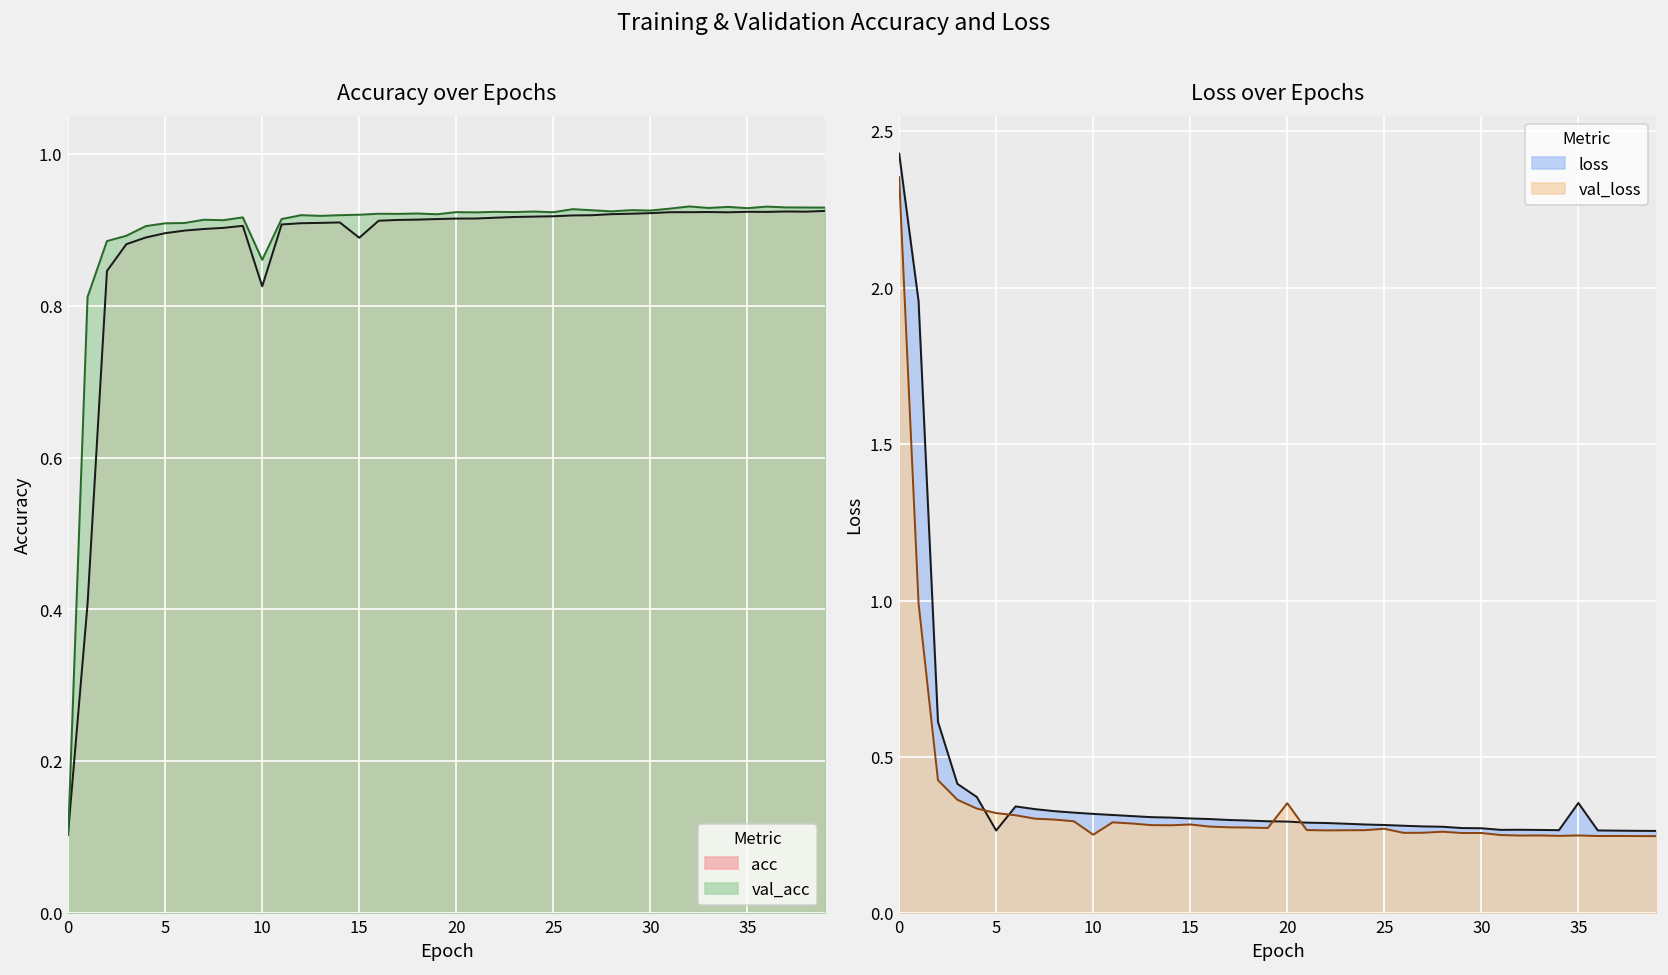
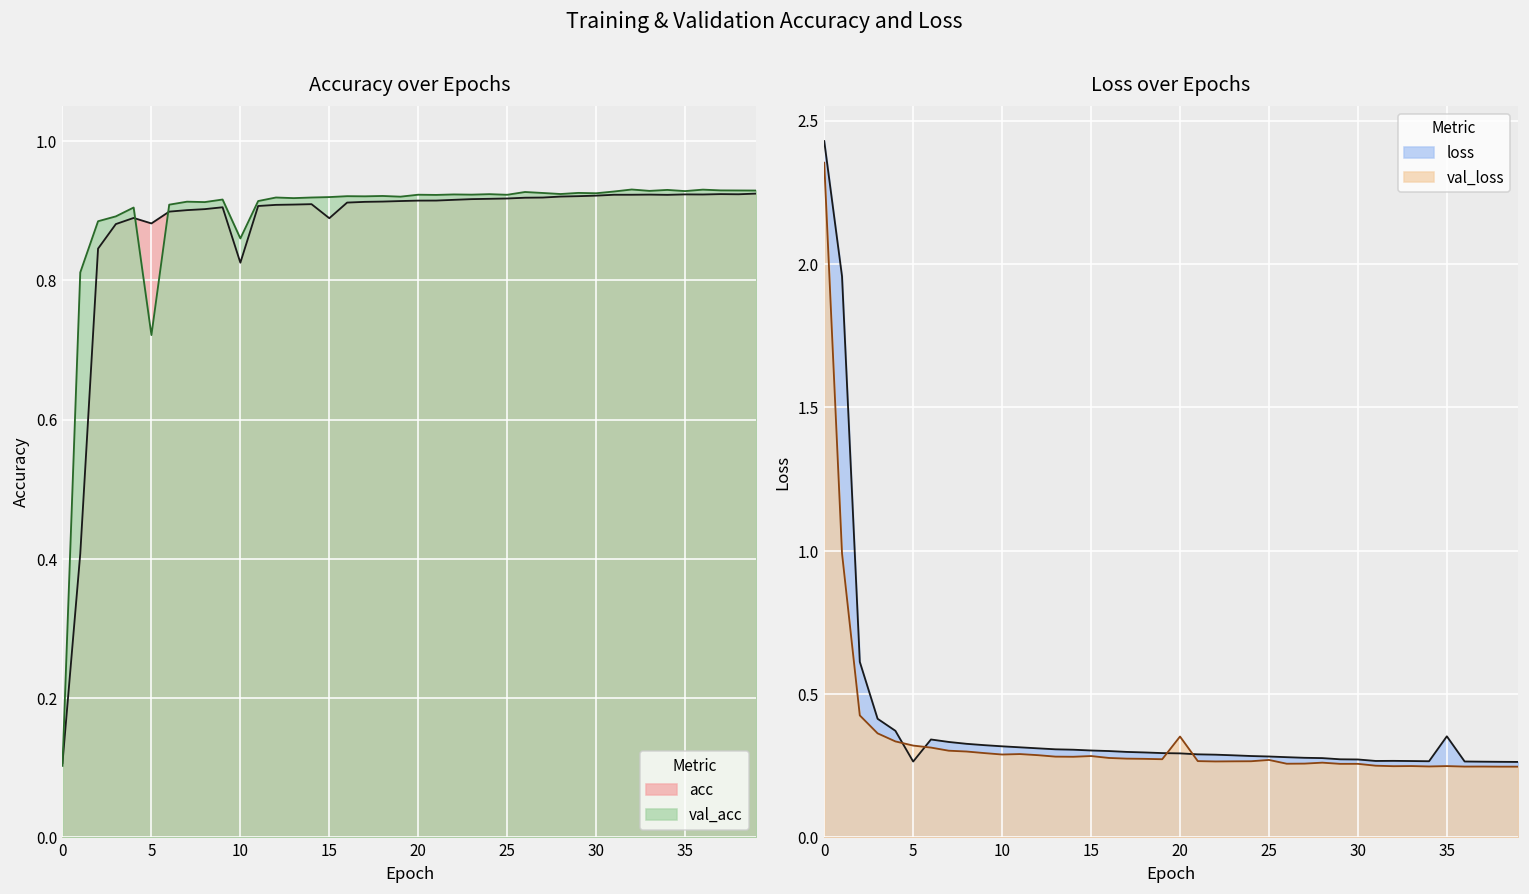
Accuracy over Epochs, acc, 5: 0.90 -> 0.88
Accuracy over Epochs, val_acc, 5: 0.91 -> 0.72
Loss over Epochs, val_loss, 10: 0.25 -> 0.29
